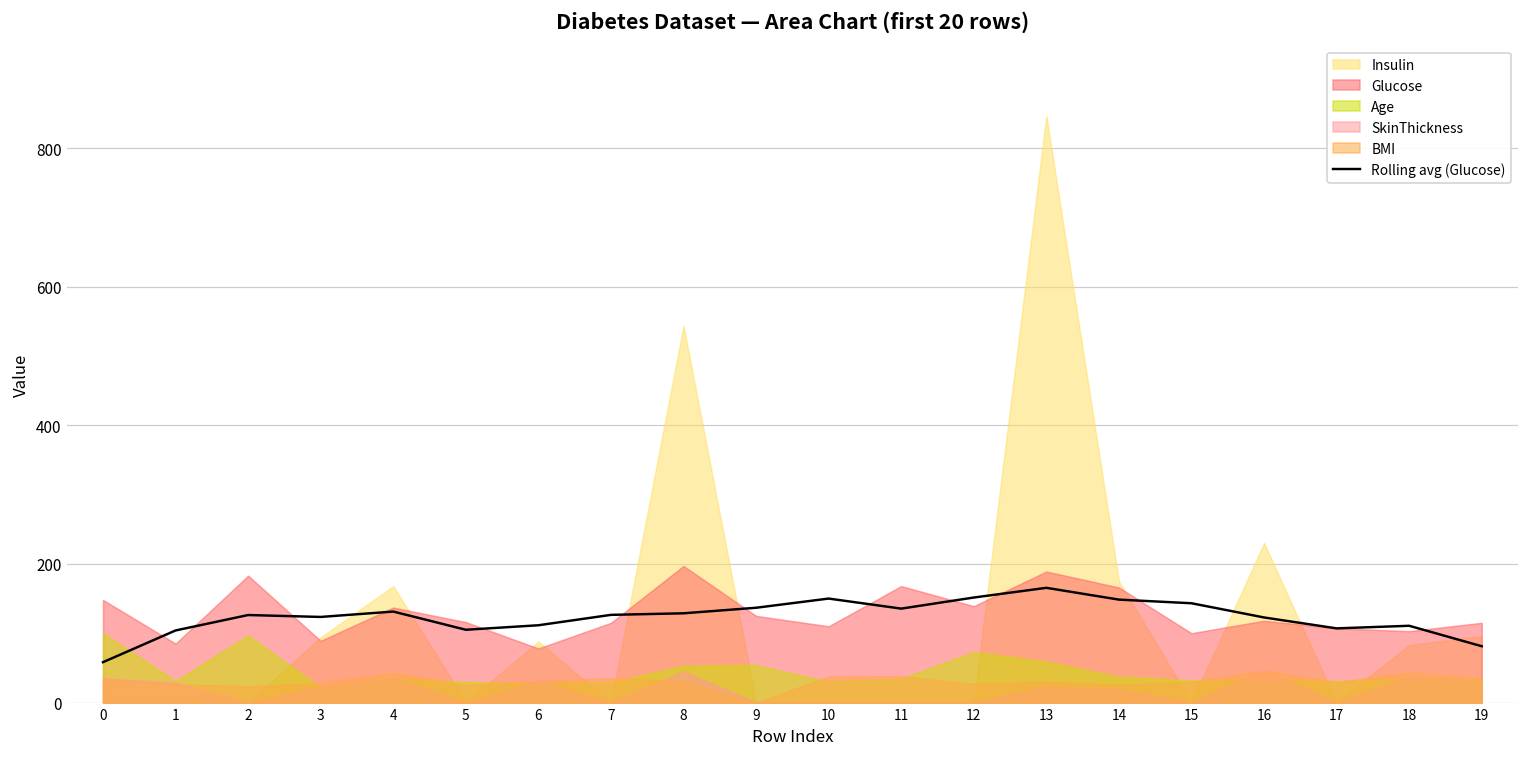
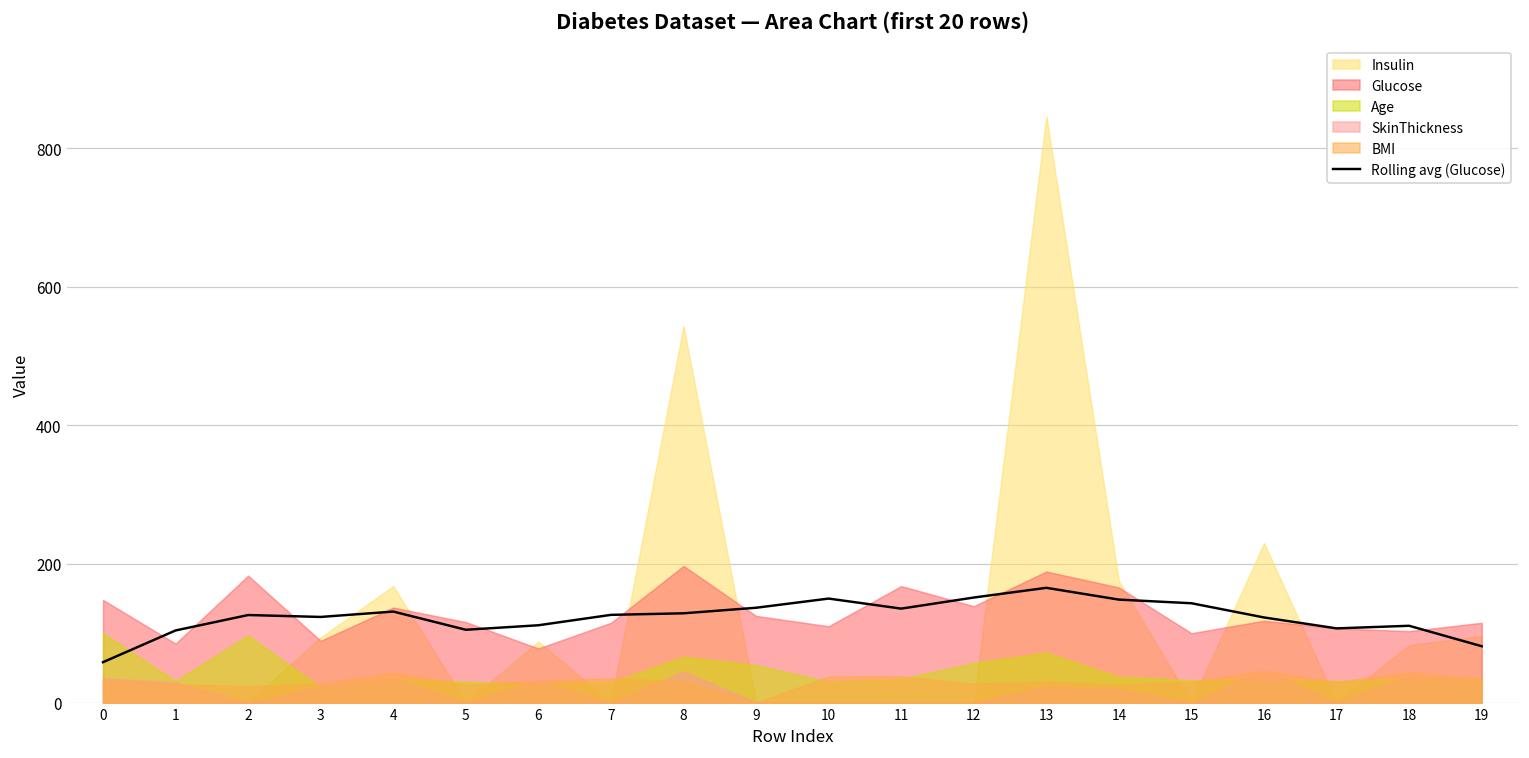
Age, 8: 50 -> 70
Age, 12: 70 -> 60
Age, 13: 60 -> 70
